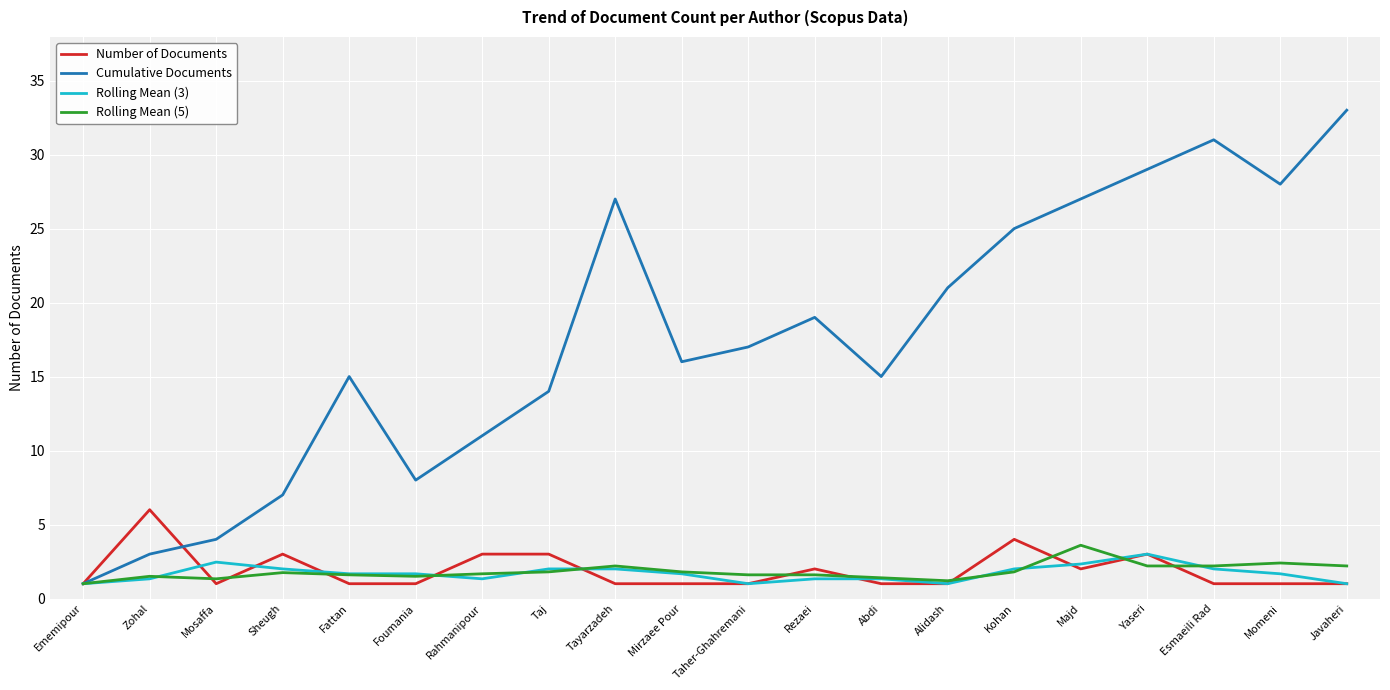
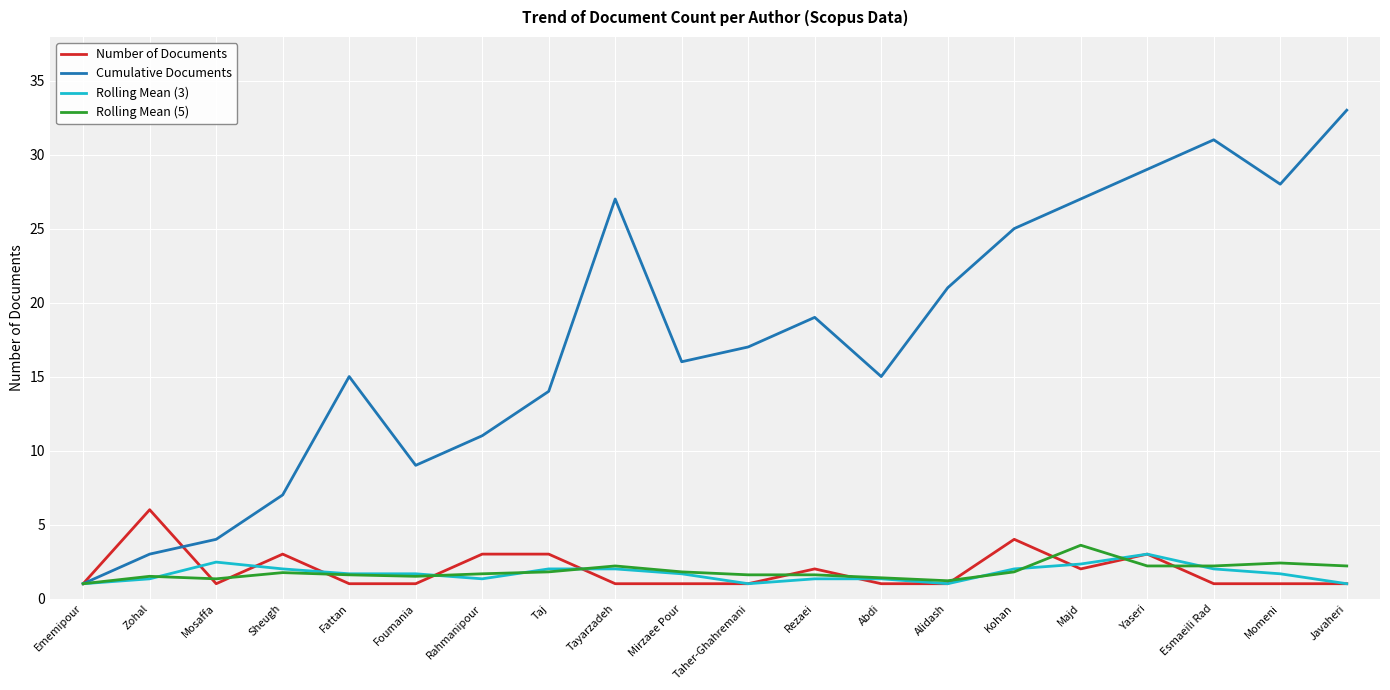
Cumulative Documents, Foumania: 8 -> 9
